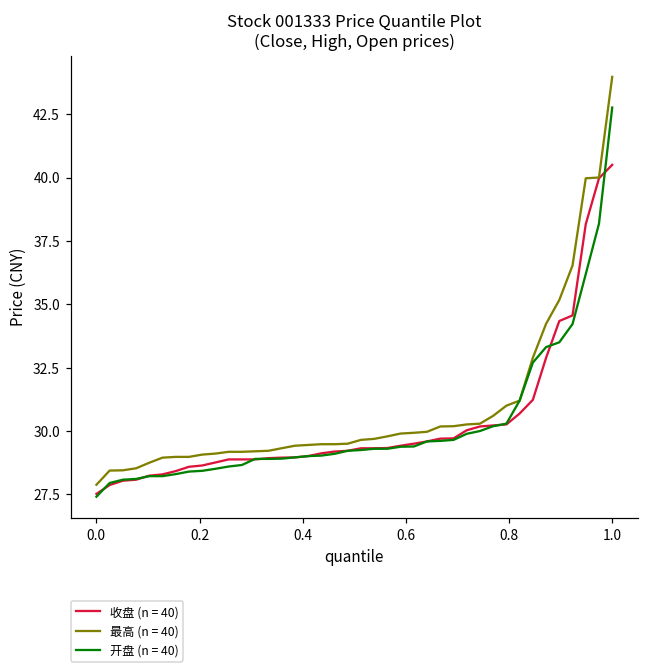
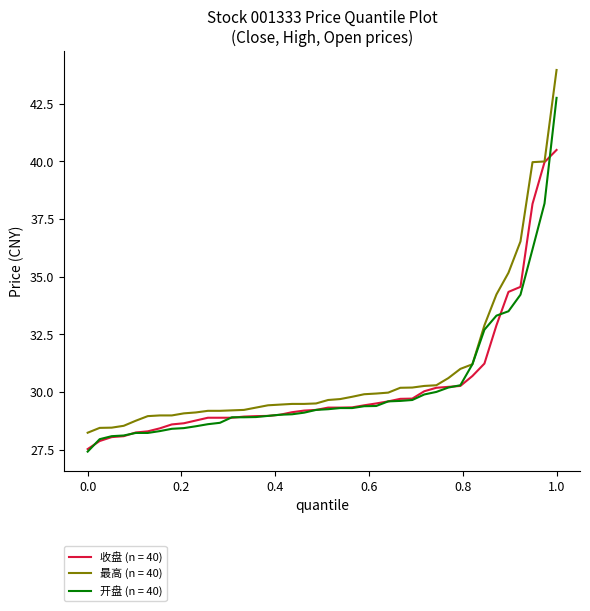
最高 (n = 40), 0.0: 27.9 -> 28.2
